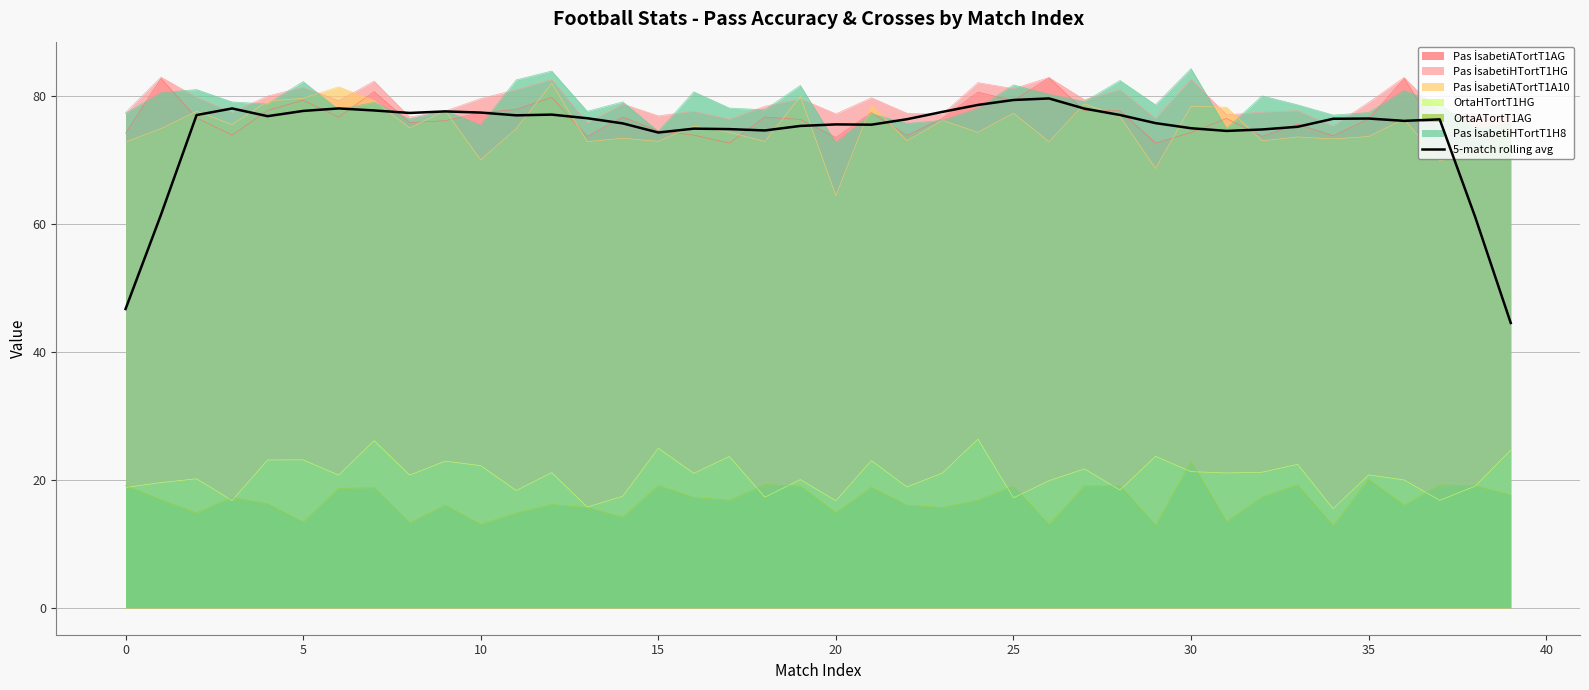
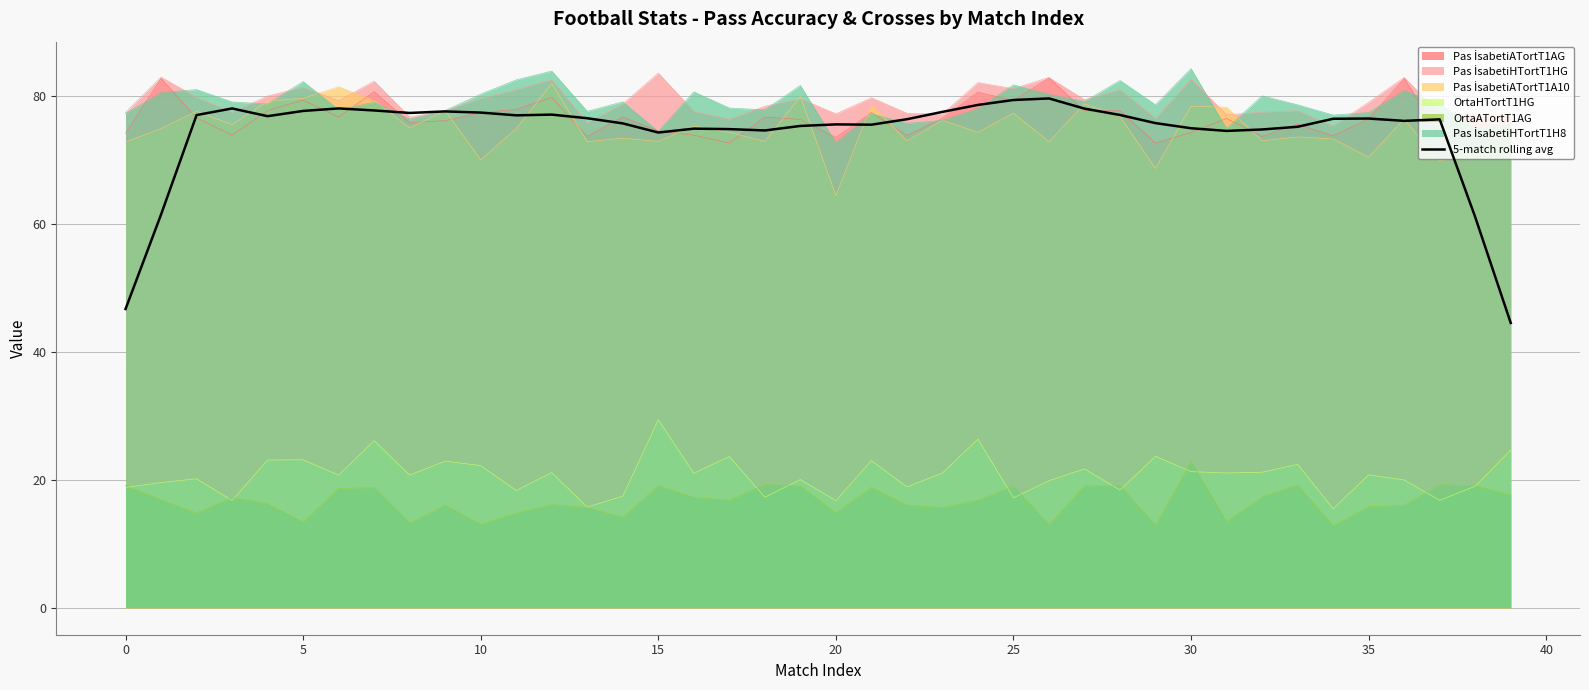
Pas İsabetiHTortT1H8, 10: 76 -> 80
Pas İsabetiHTortT1HG, 15: 77 -> 84
OrtaHTortT1HG, 15: 25 -> 29
Pas İsabetiATortT1A10, 35: 74 -> 71
OrtaATortT1AG, 35: 20 -> 16
